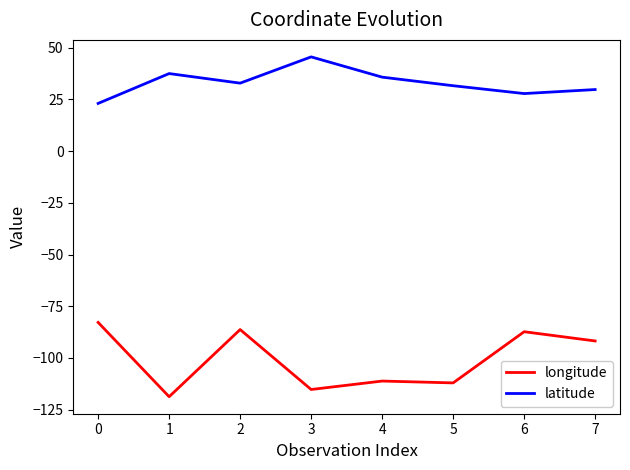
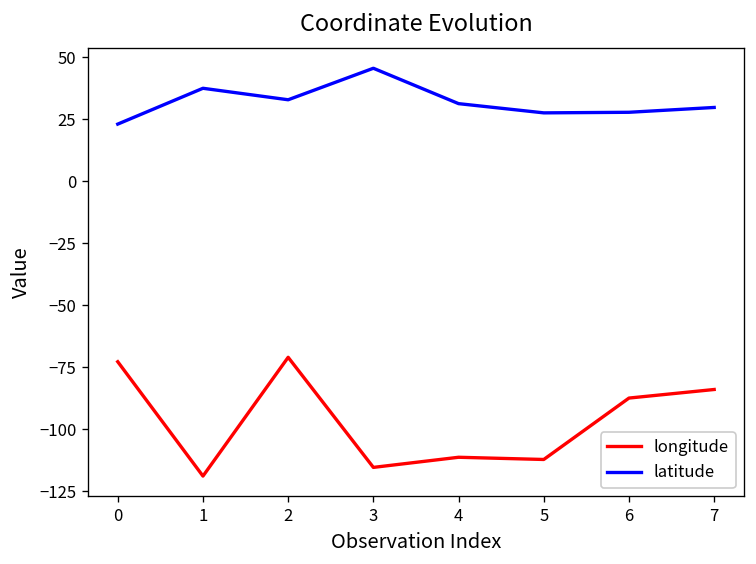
longitude, 0: -83 -> -73
longitude, 2: -86 -> -71
latitude, 4: 36 -> 31
latitude, 5: 32 -> 28
longitude, 7: -92 -> -84
